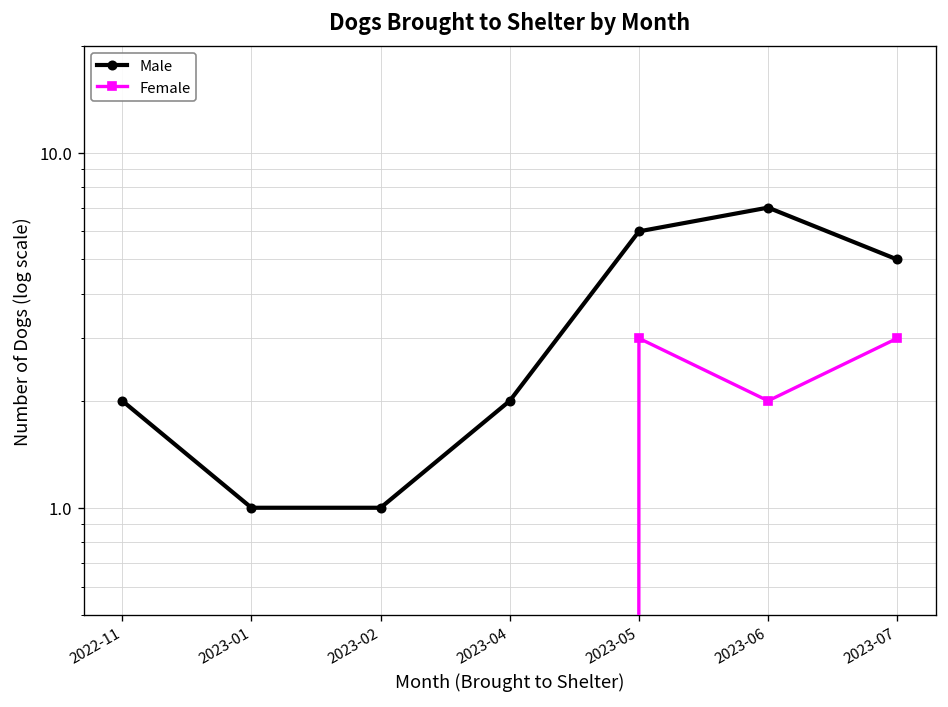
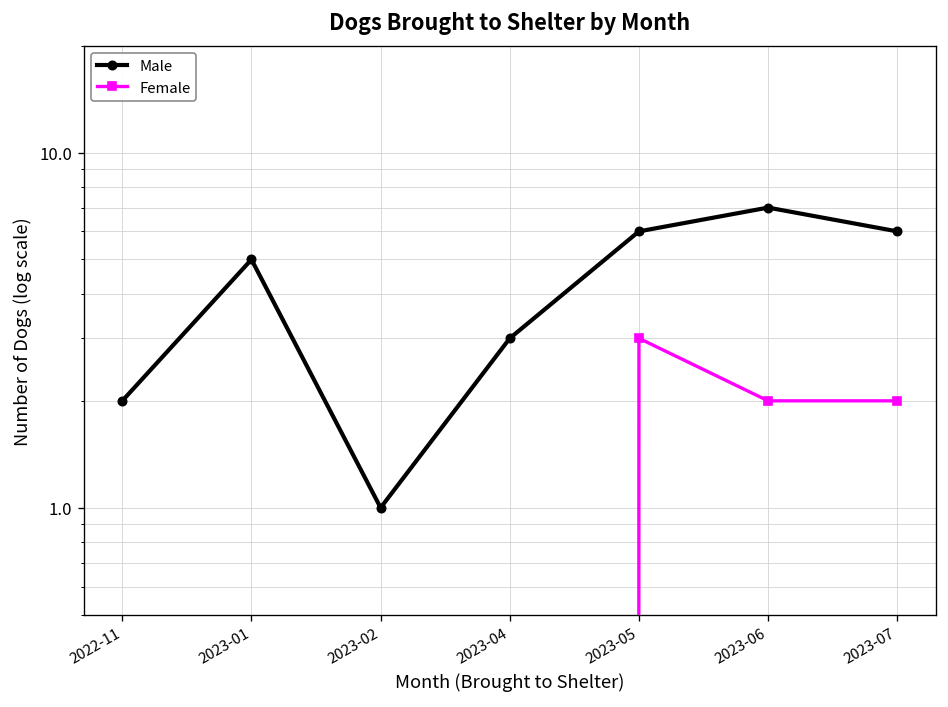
Male, 2023-01: 1 -> 5
Male, 2023-04: 2 -> 3
Male, 2023-07: 5 -> 6
Female, 2023-07: 3 -> 2
